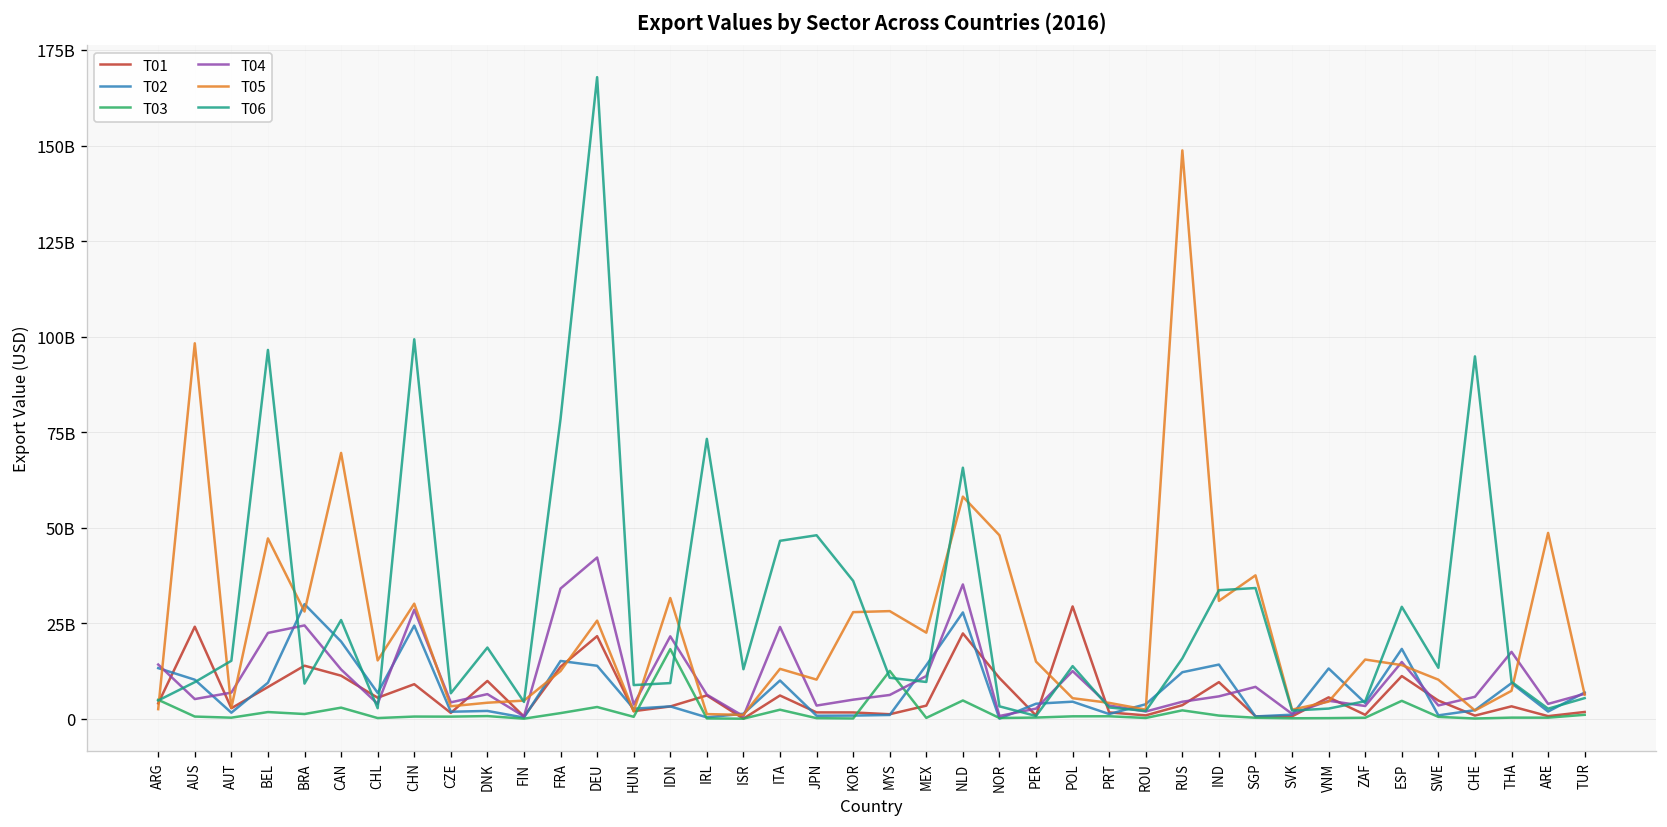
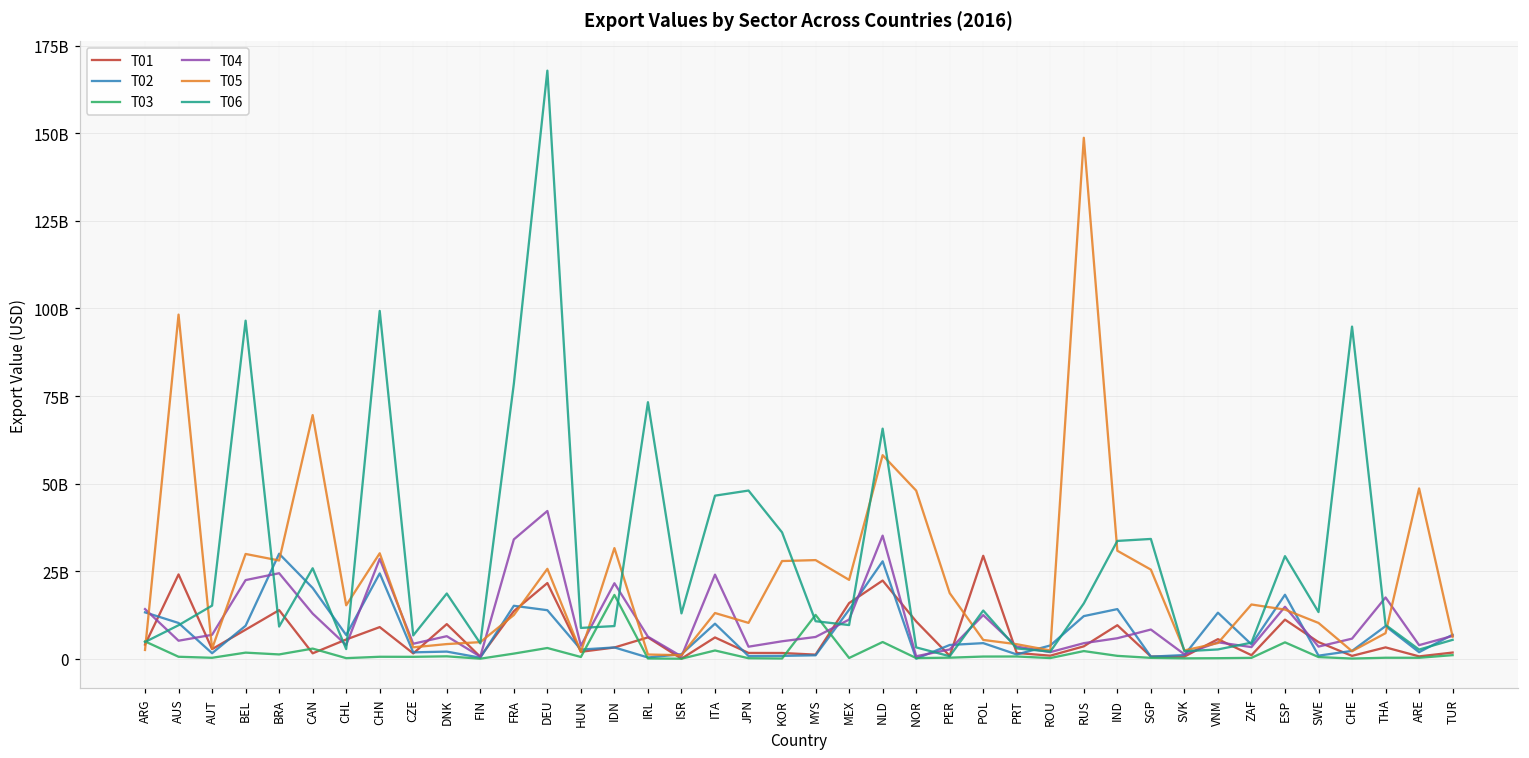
T05, BEL: 47000000000 -> 30000000000
T01, CAN: 11000000000 -> 2000000000
T01, MEX: 3000000000 -> 16000000000
T05, PER: 15000000000 -> 19000000000
T05, SGP: 38000000000 -> 25000000000
